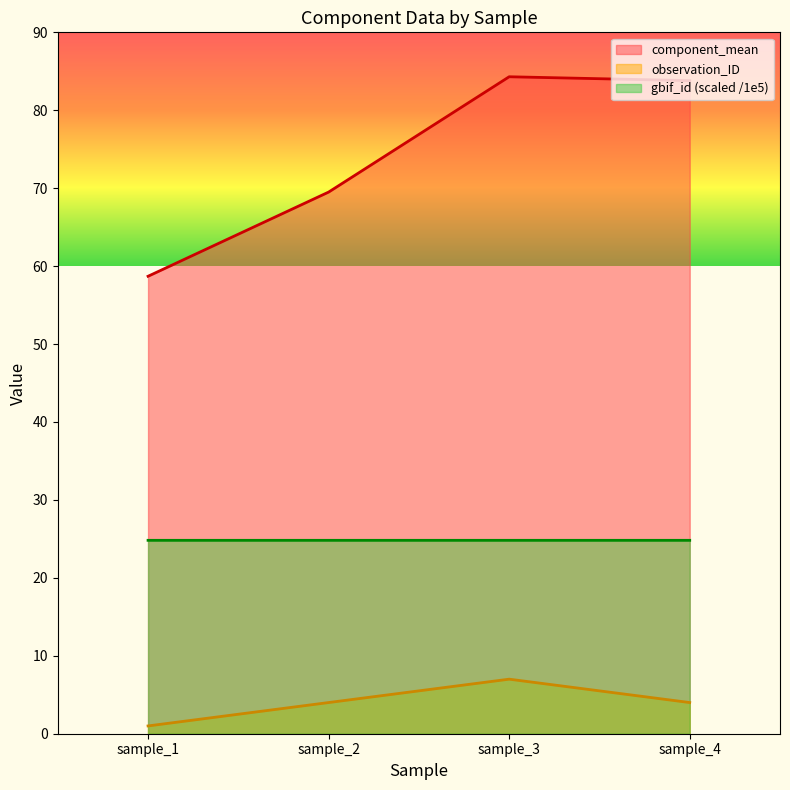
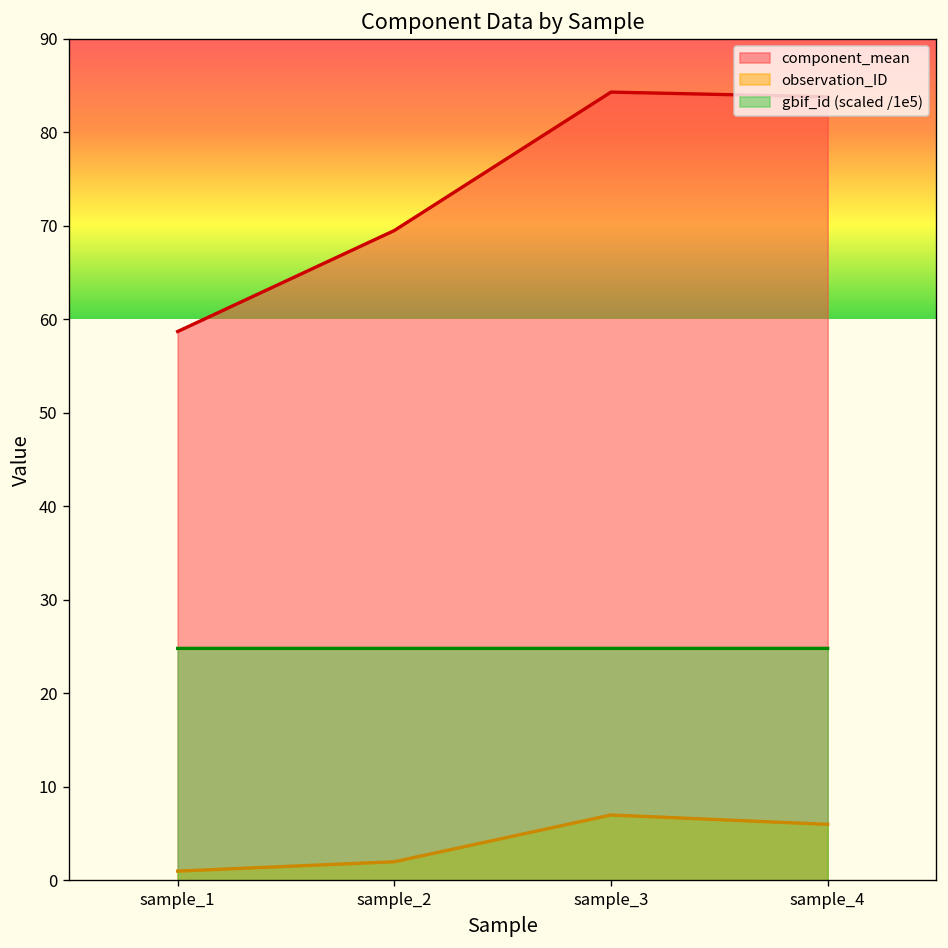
observation_ID, sample_2: 4 -> 2
observation_ID, sample_4: 4 -> 6
